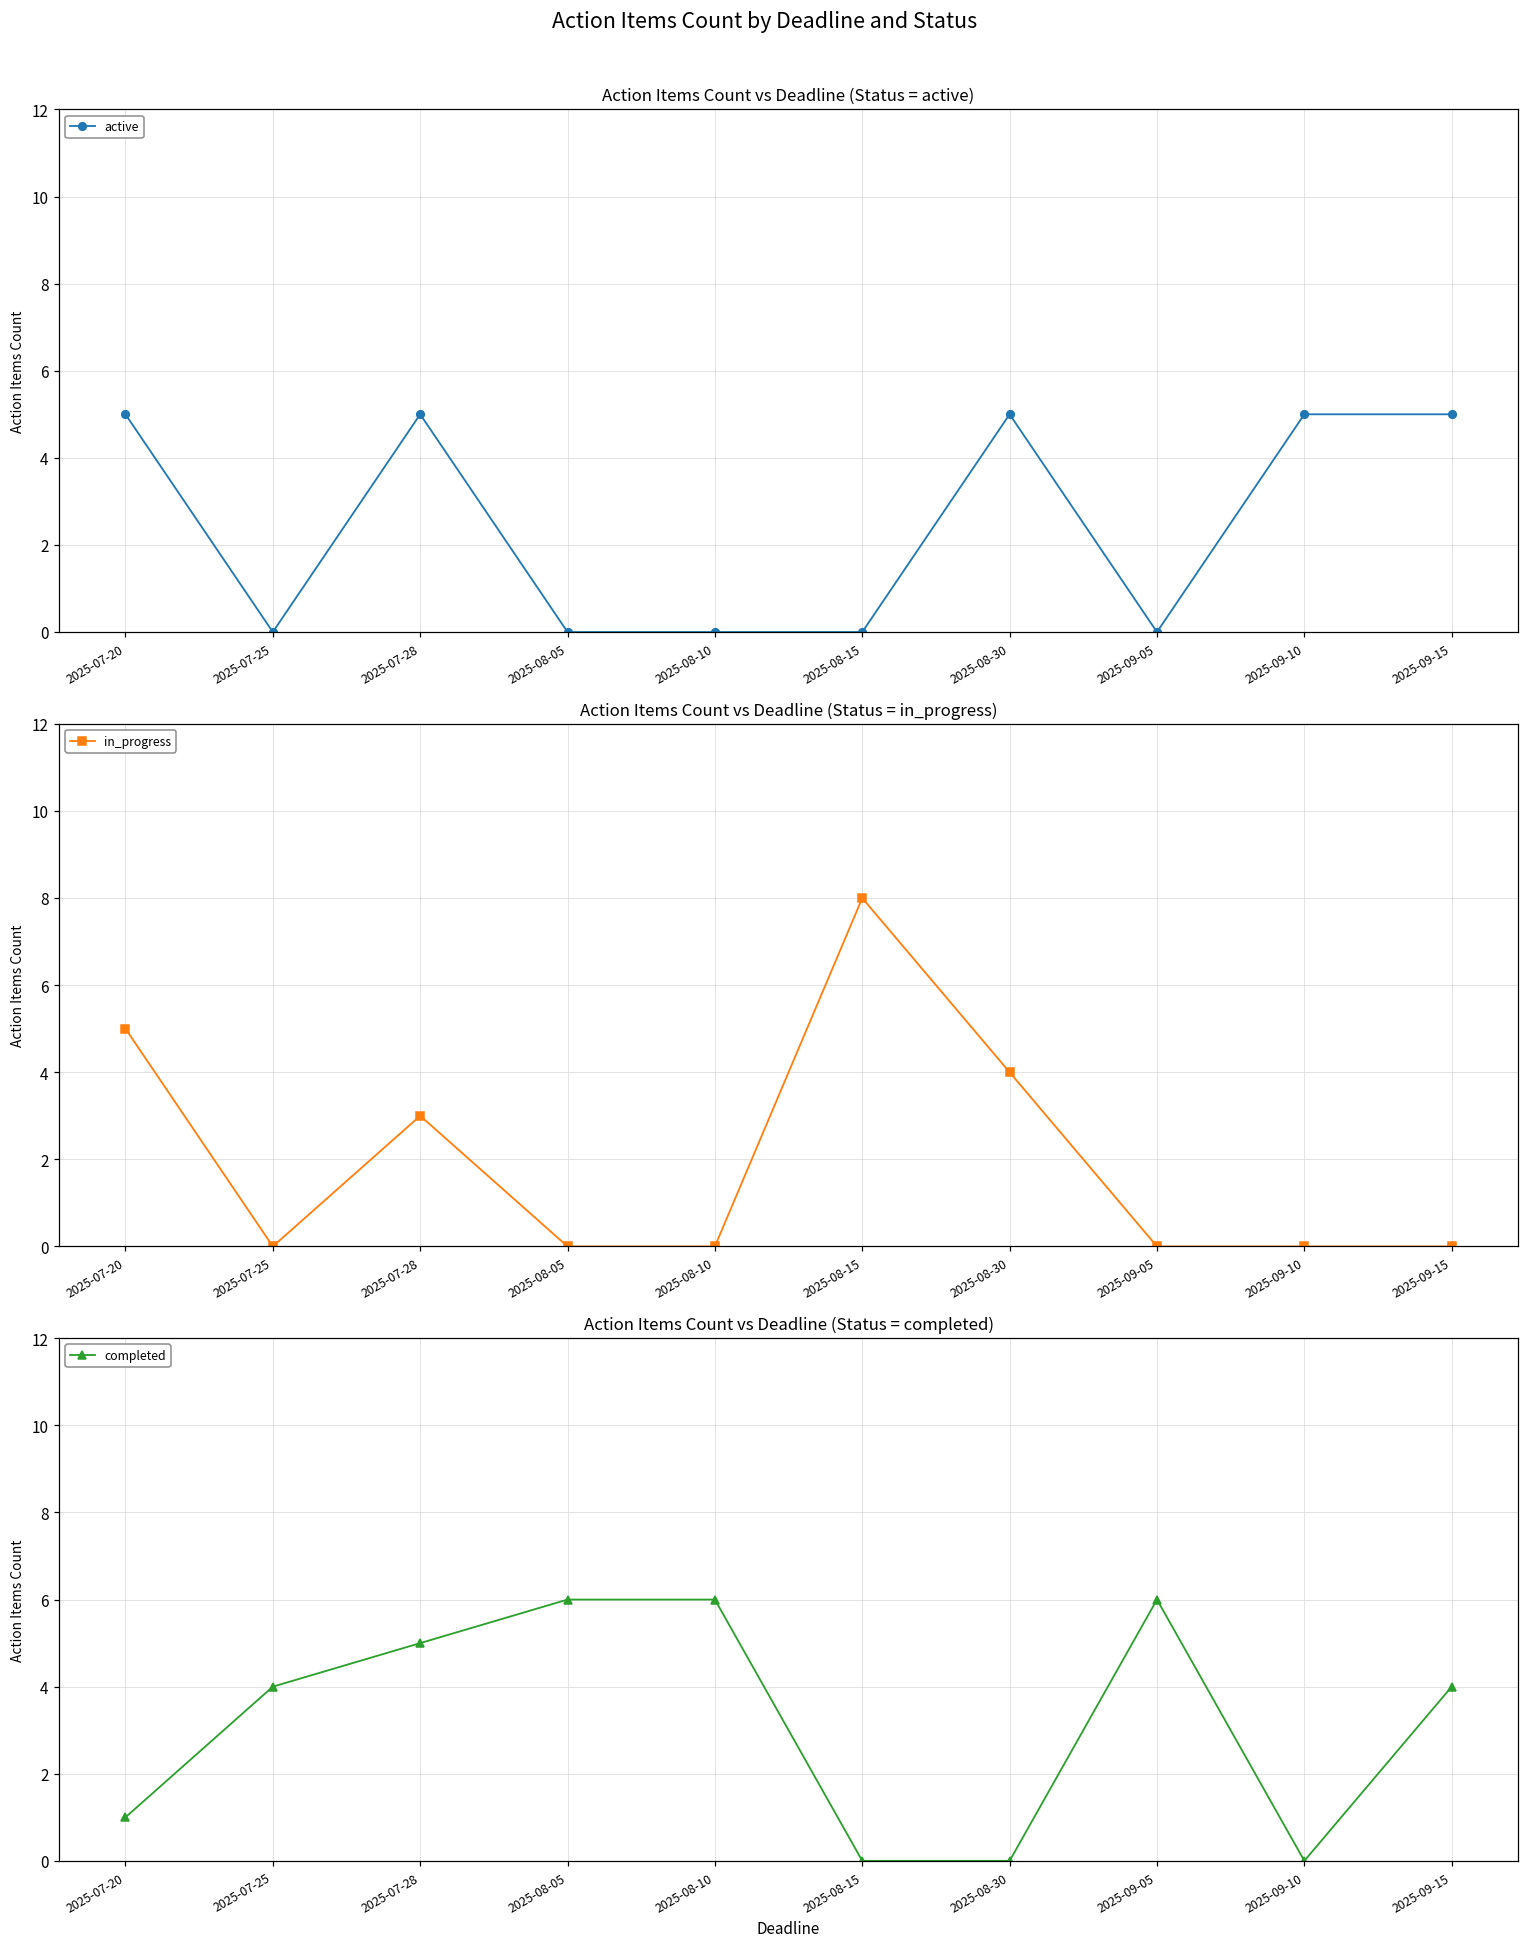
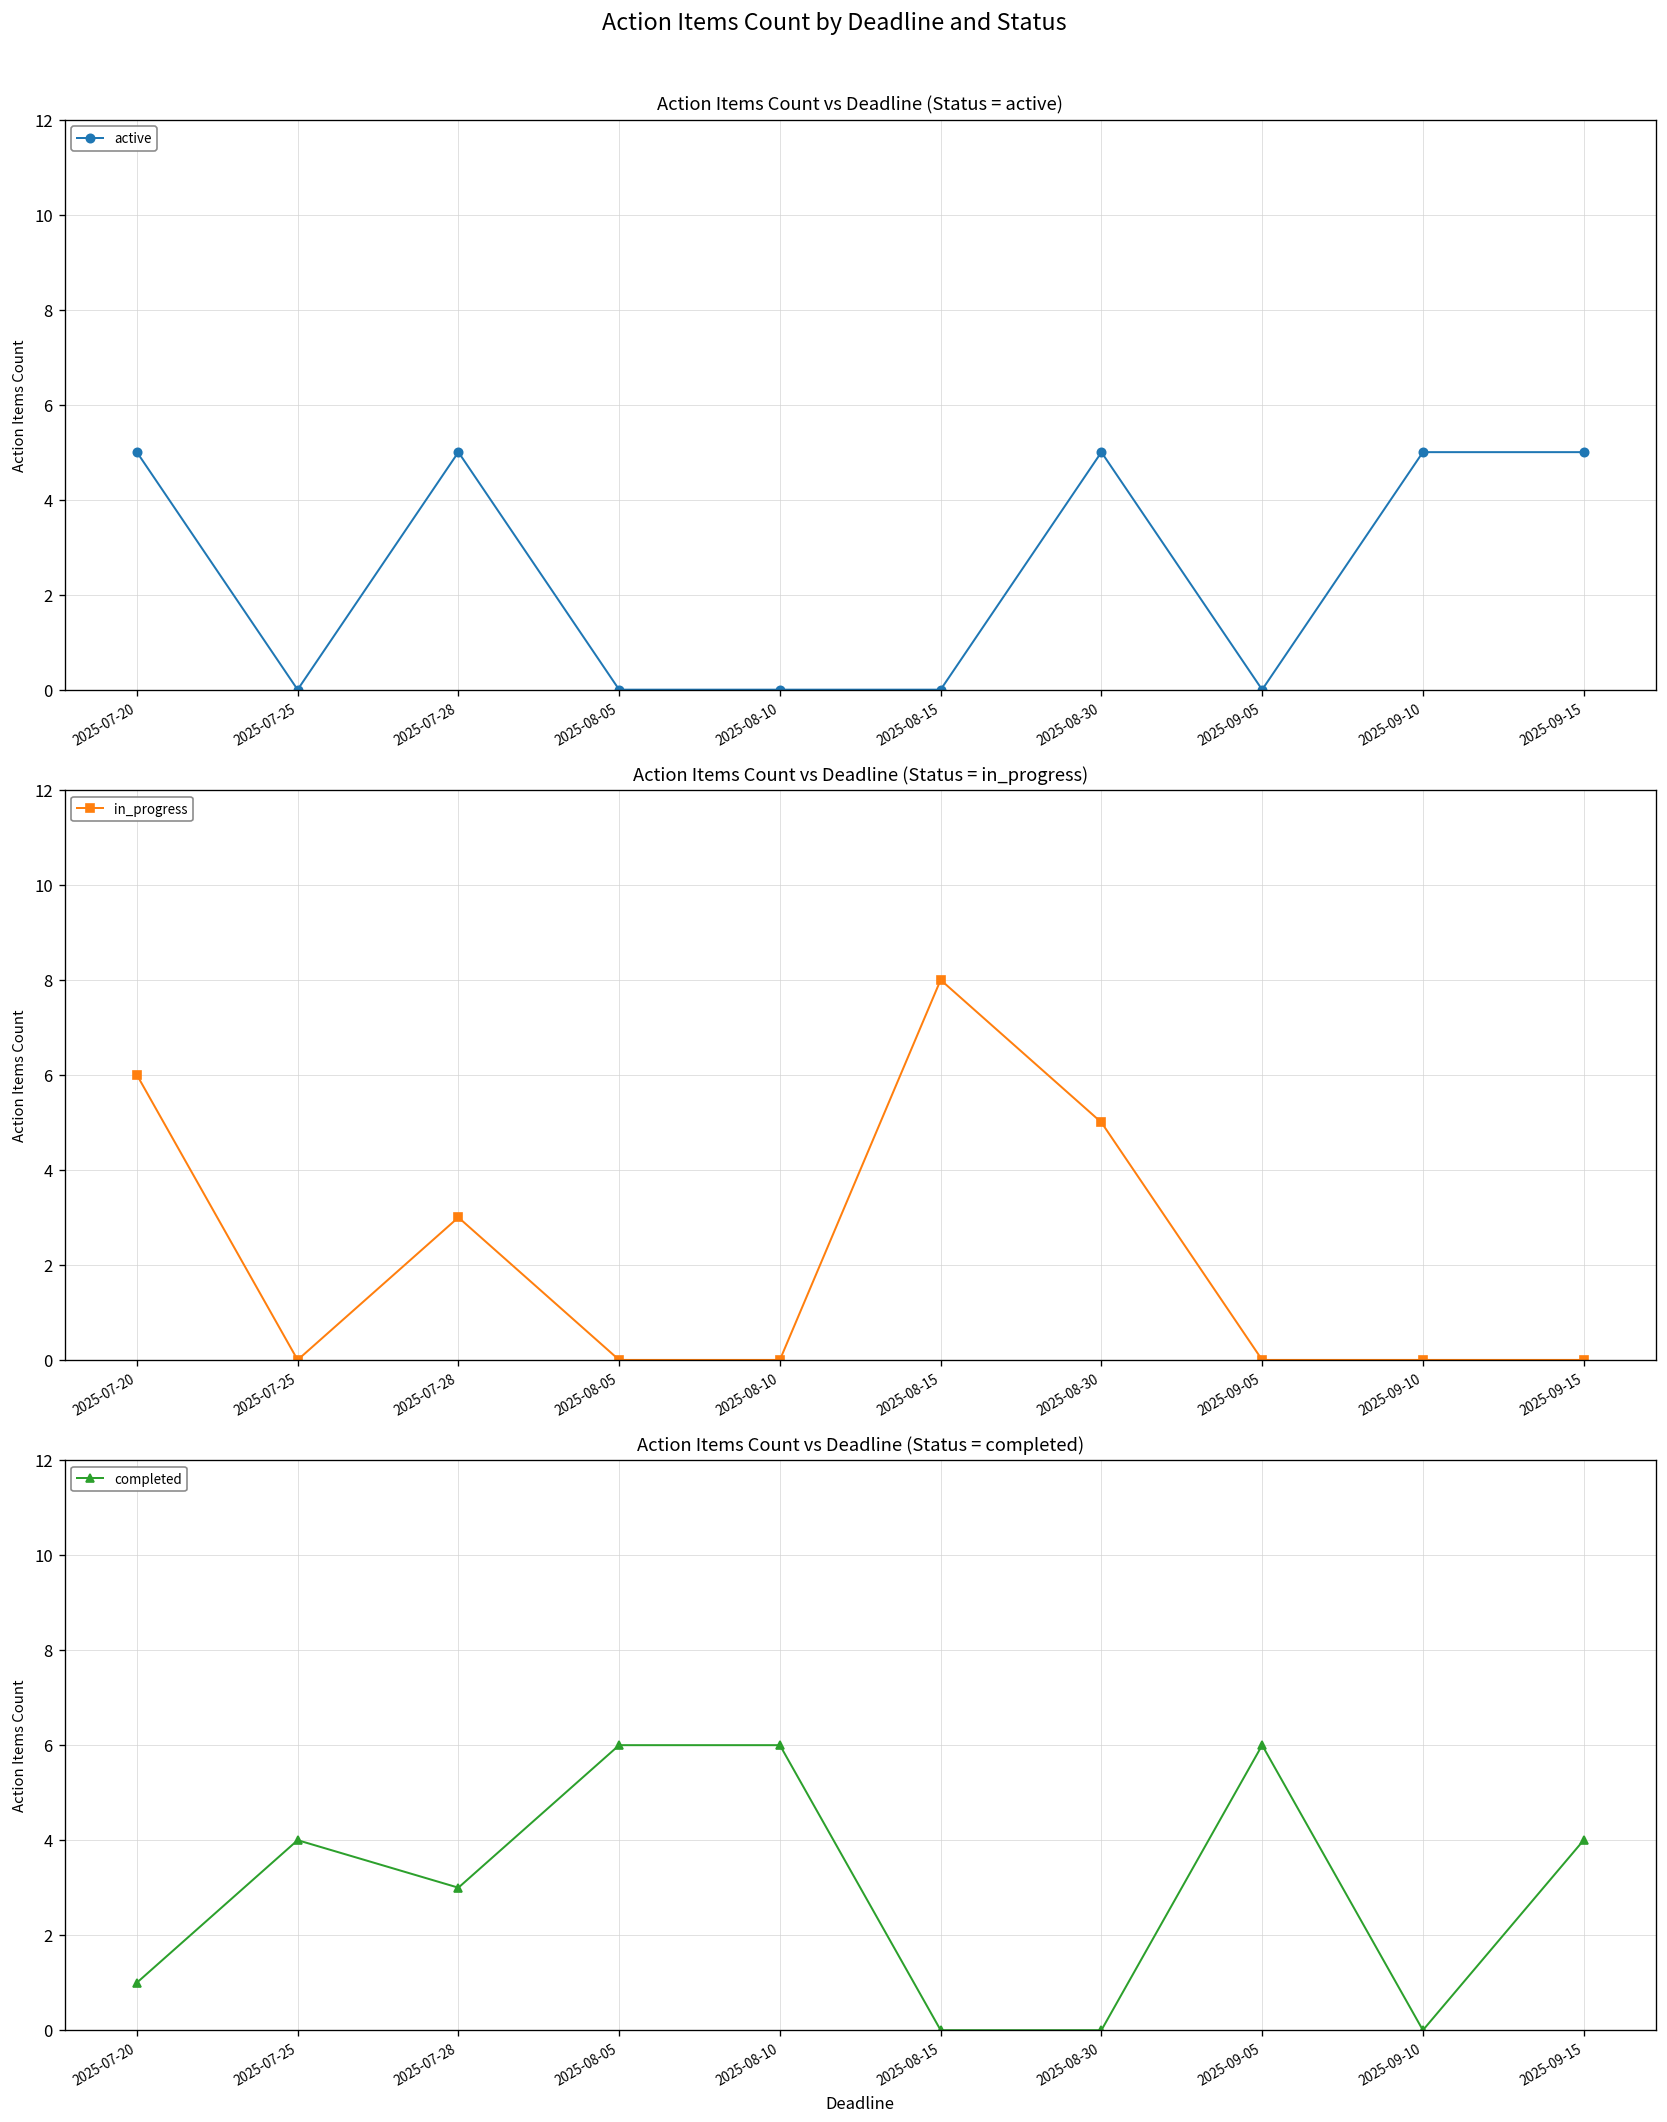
Action Items Count vs Deadline (Status = in_progress), 2025-07-20: 5 -> 6
Action Items Count vs Deadline (Status = in_progress), 2025-08-30: 4 -> 5
Action Items Count vs Deadline (Status = completed), 2025-07-28: 5 -> 3
